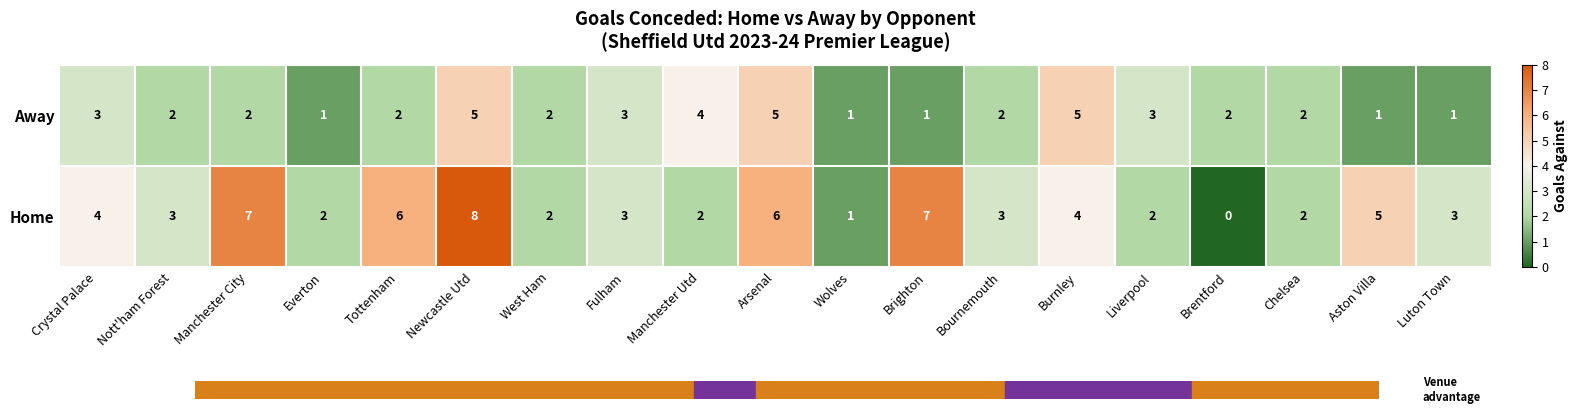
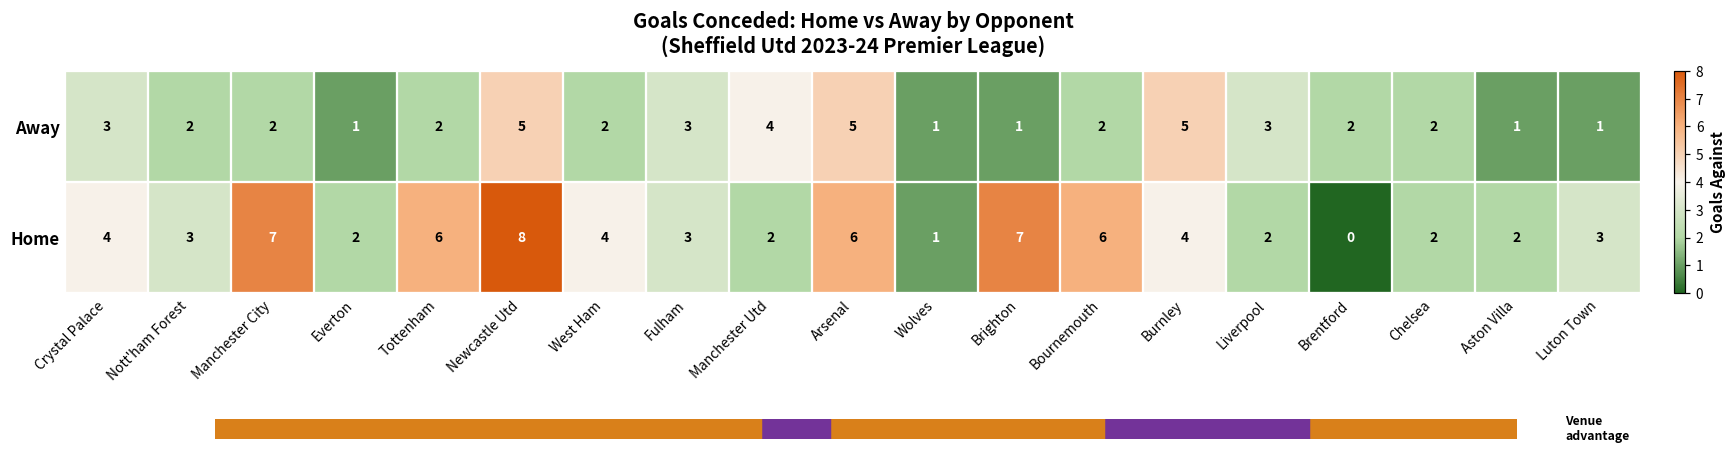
Home, West Ham: 2 -> 4
Home, Bournemouth: 3 -> 6
Home, Aston Villa: 5 -> 2
